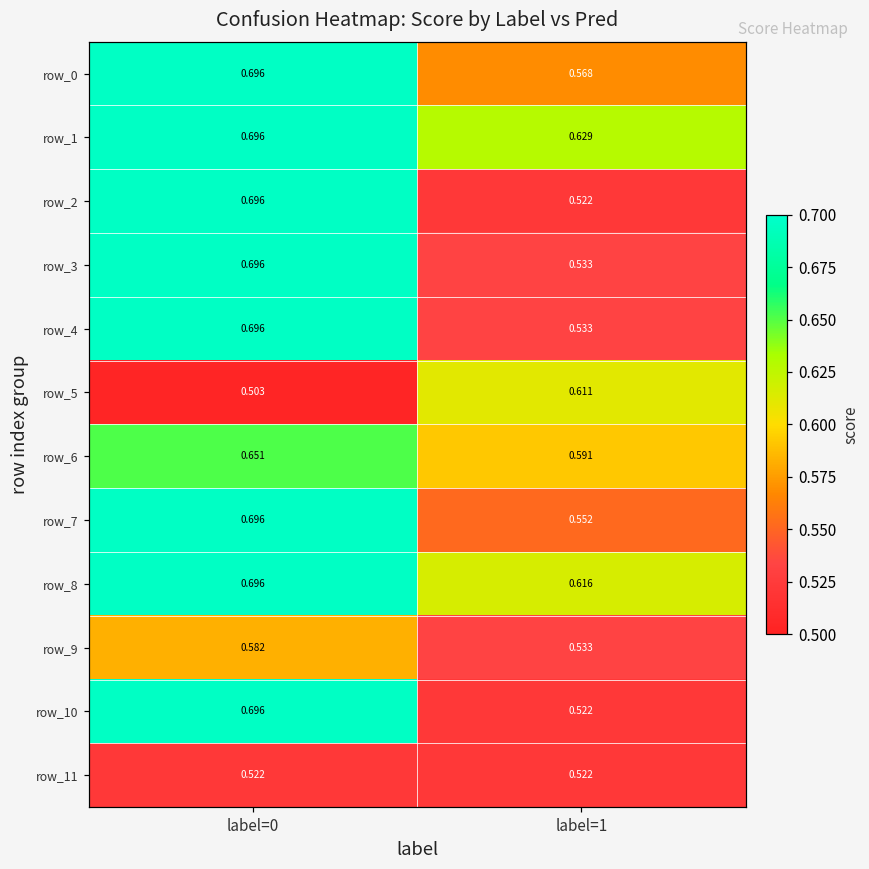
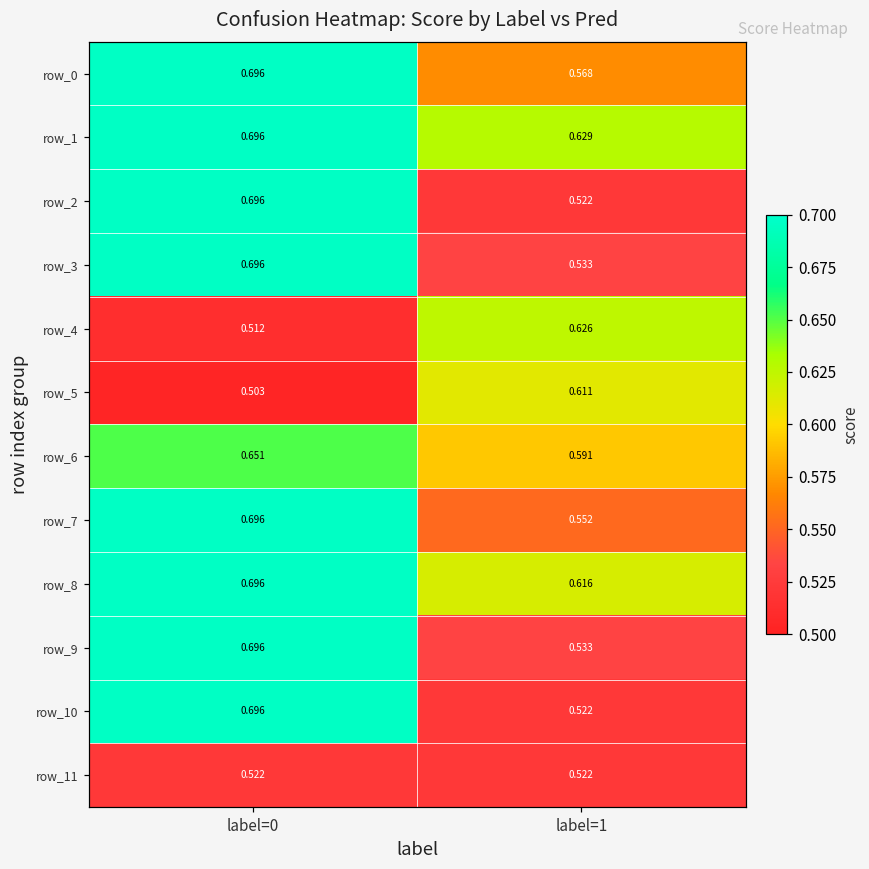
row_4, label=0: 0.696 -> 0.512
row_4, label=1: 0.533 -> 0.626
row_9, label=0: 0.582 -> 0.696
